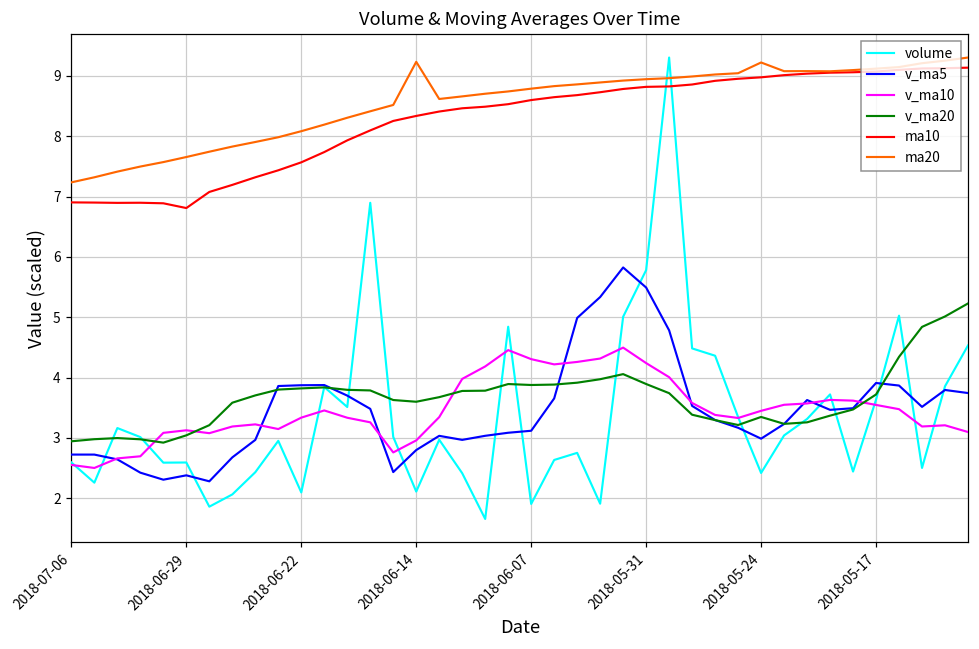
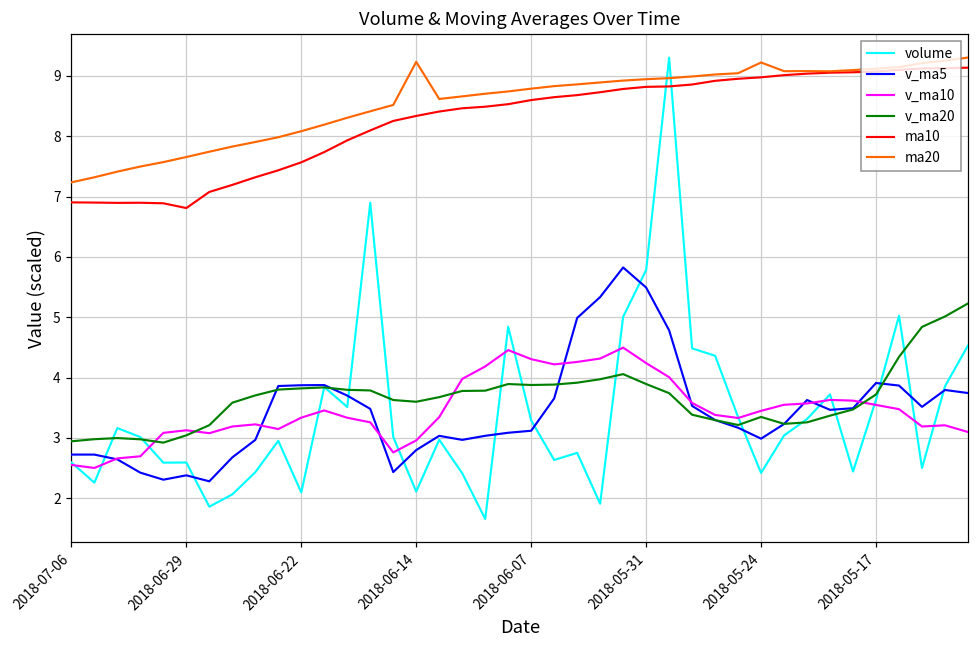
volume, 2018-06-07: 1.9 -> 3.3
